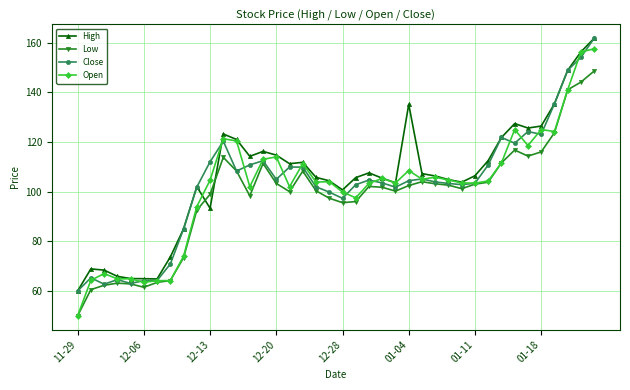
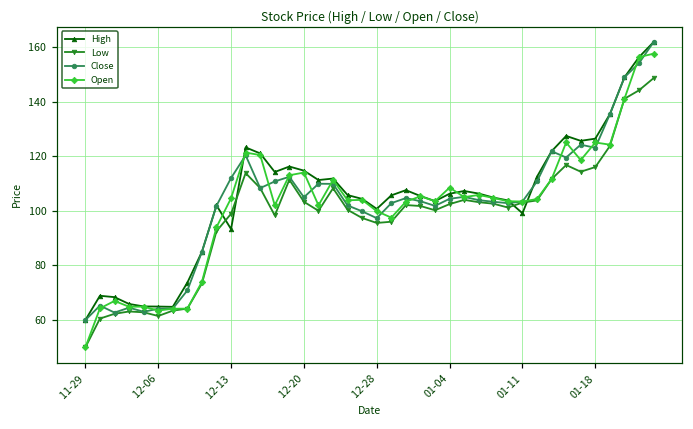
High, 01-04: 135 -> 106
High, 01-11: 106 -> 99
